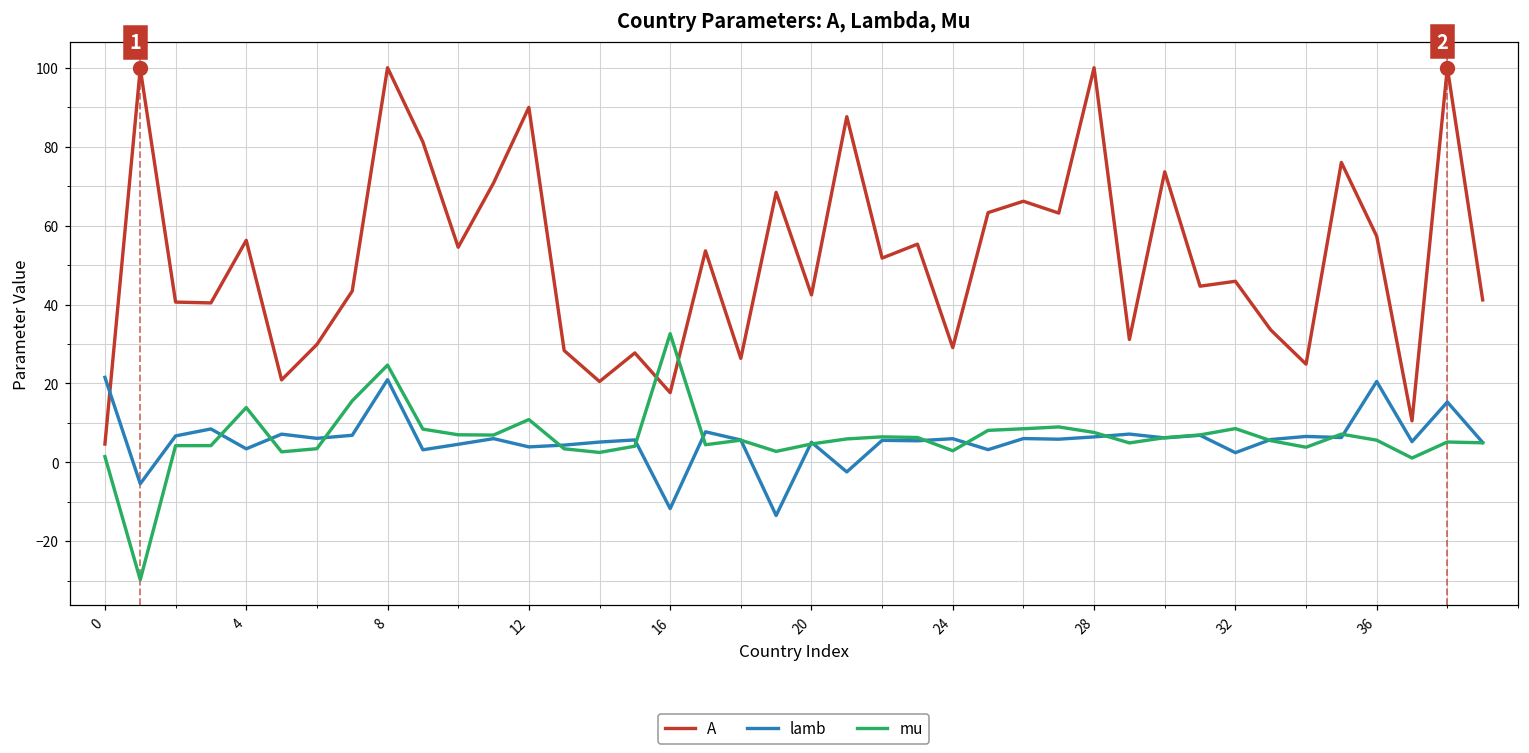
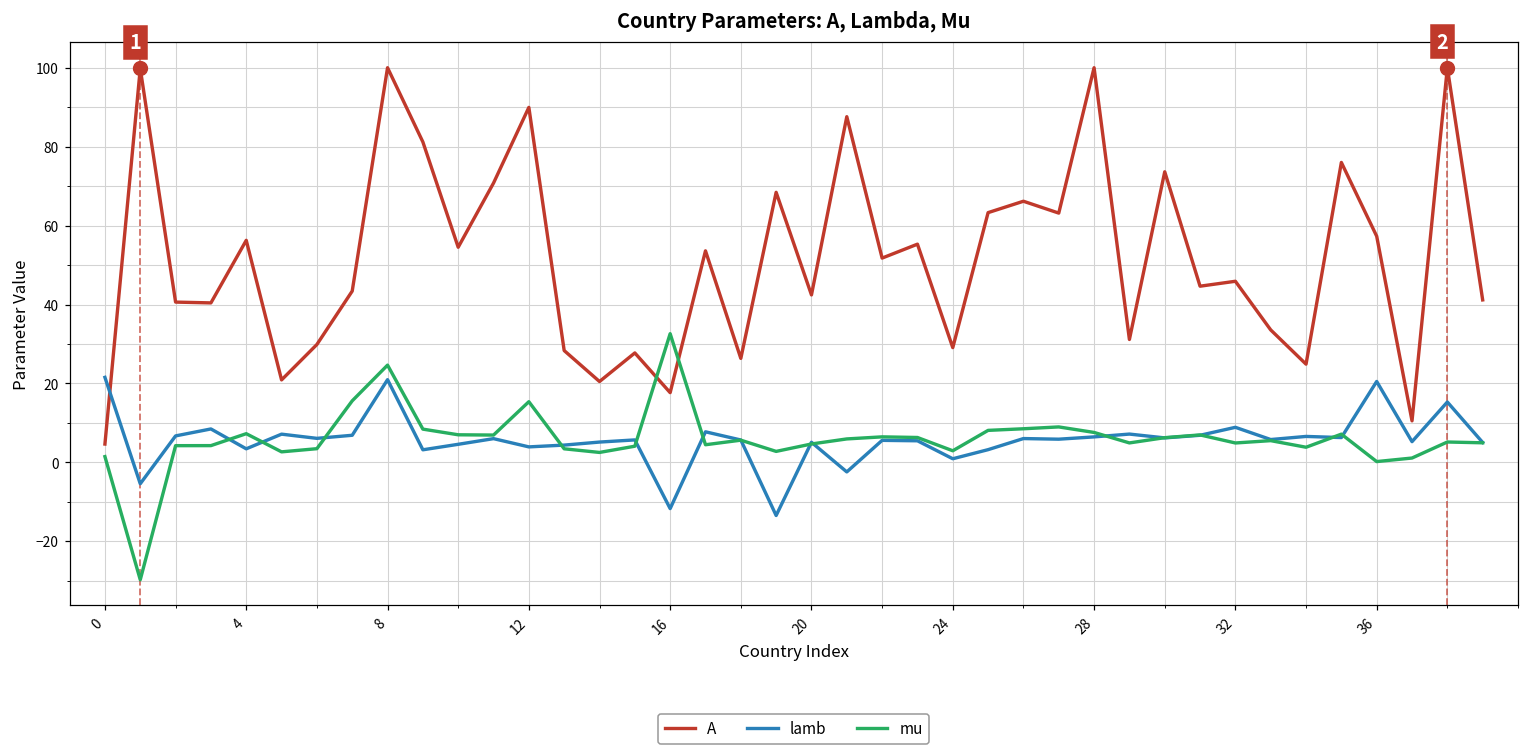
mu, 4: 14 -> 7
mu, 12: 11 -> 15
lamb, 24: 6 -> 1
lamb, 32: 2 -> 9
mu, 32: 9 -> 5
mu, 36: 6 -> 0
